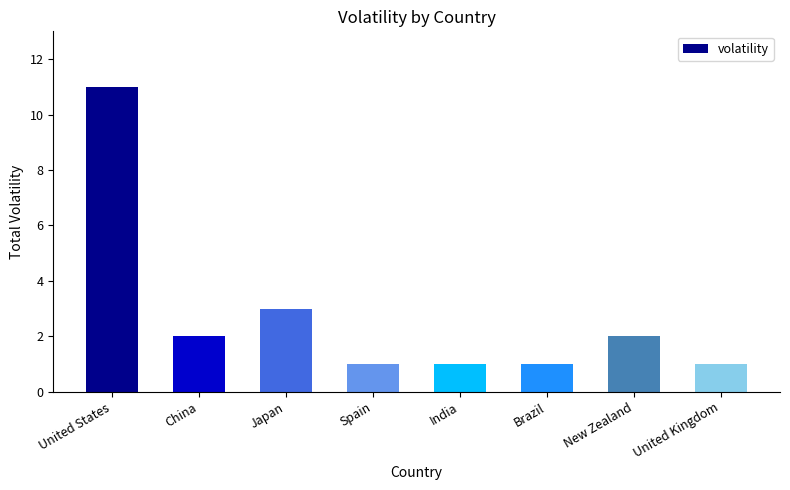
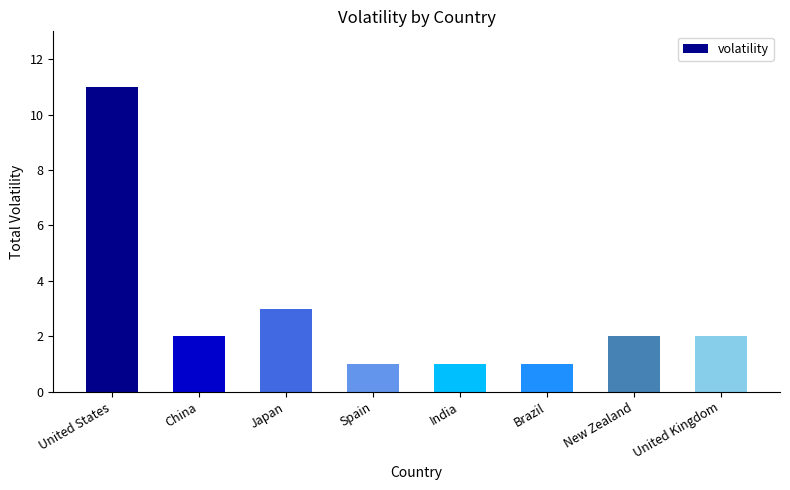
United Kingdom: 1 -> 2
